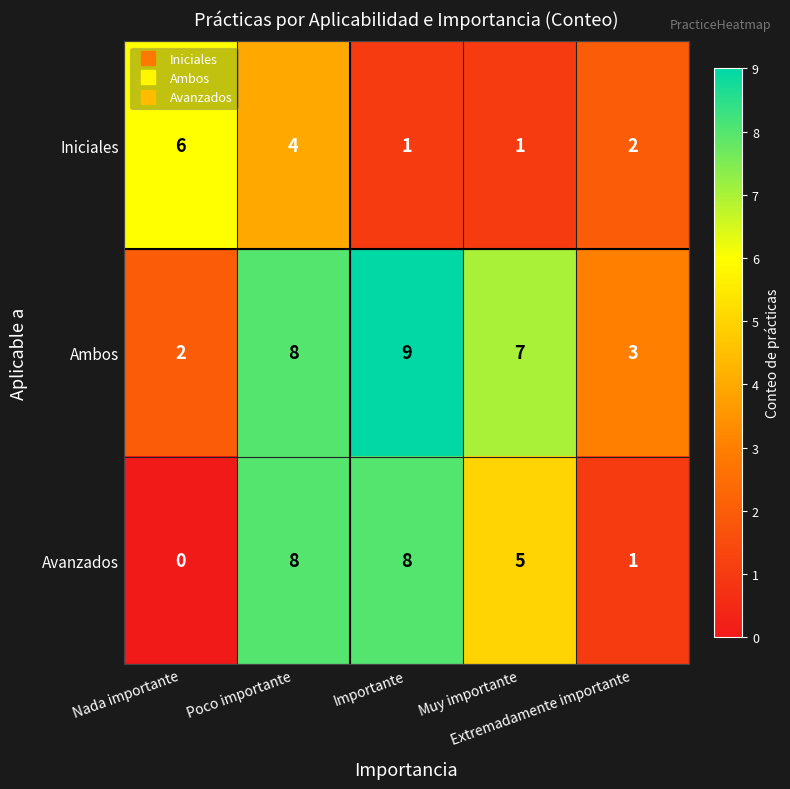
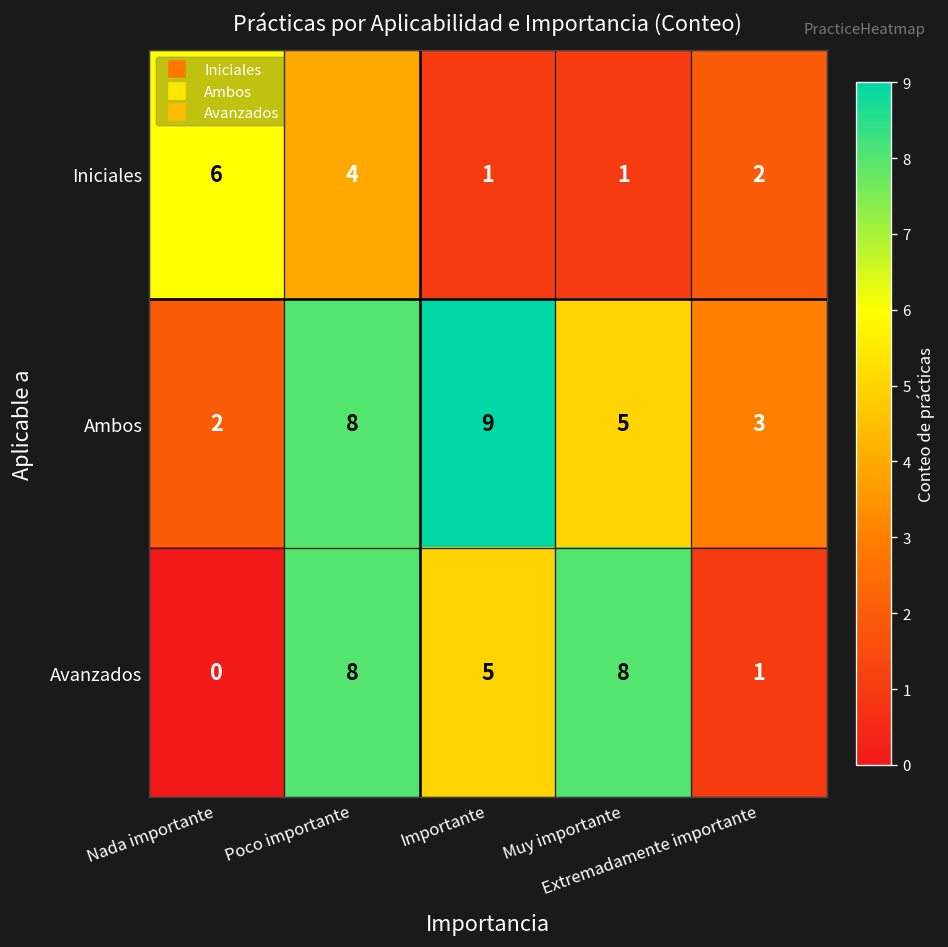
Ambos, Muy importante: 7 -> 5
Avanzados, Importante: 8 -> 5
Avanzados, Muy importante: 5 -> 8
